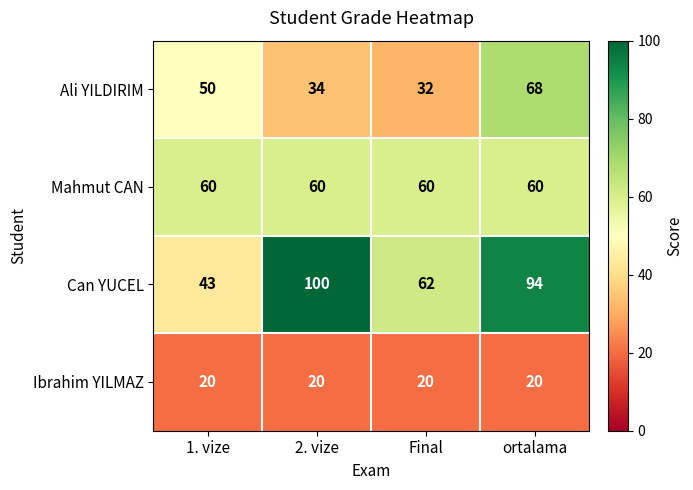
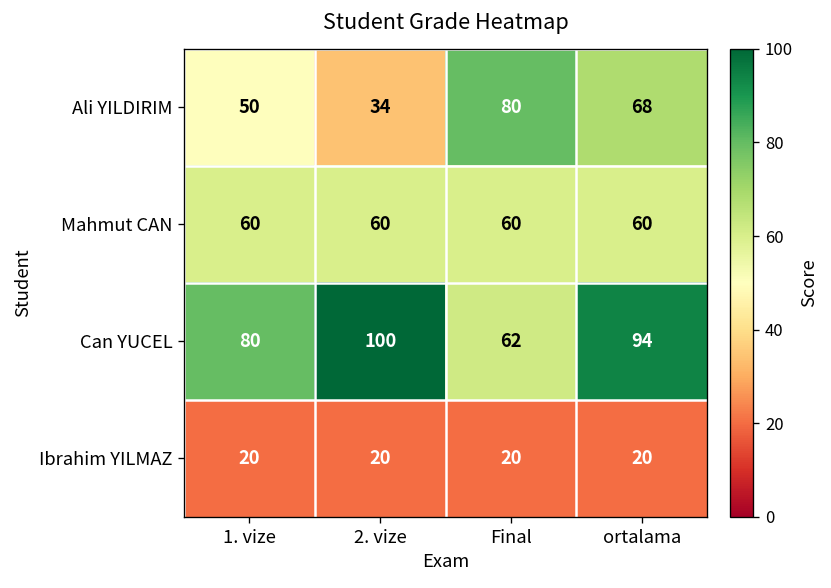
Ali YILDIRIM, Final: 32 -> 80
Can YUCEL, 1. vize: 43 -> 80
